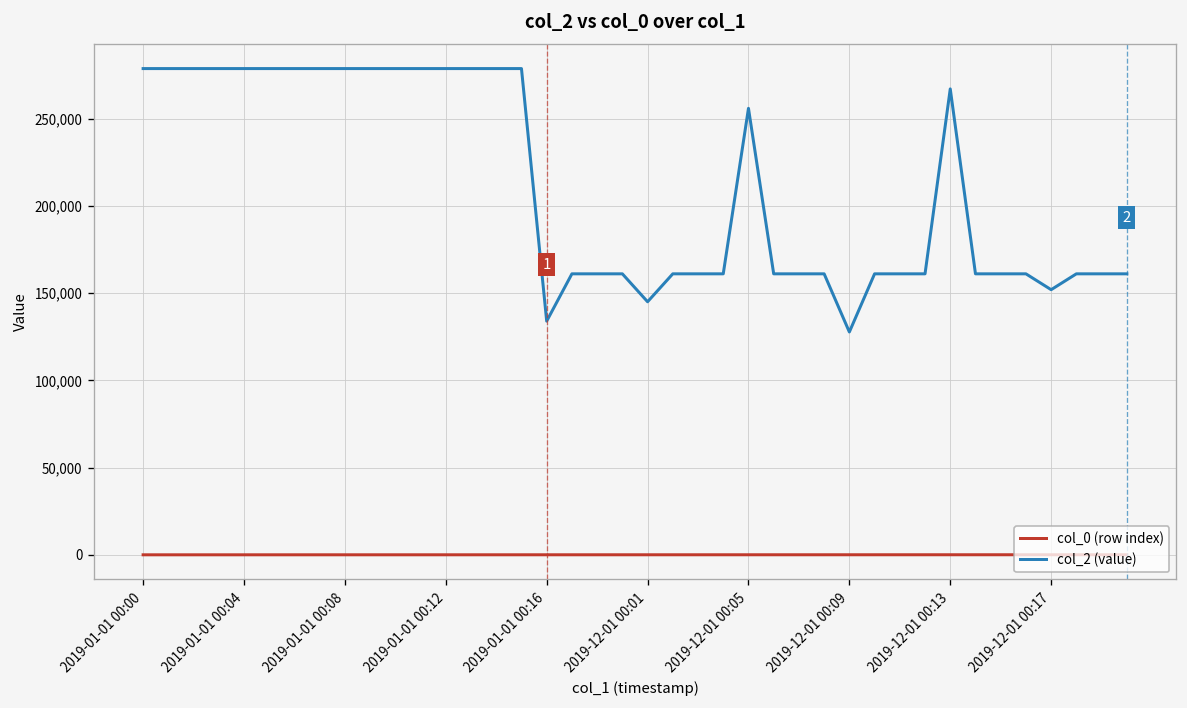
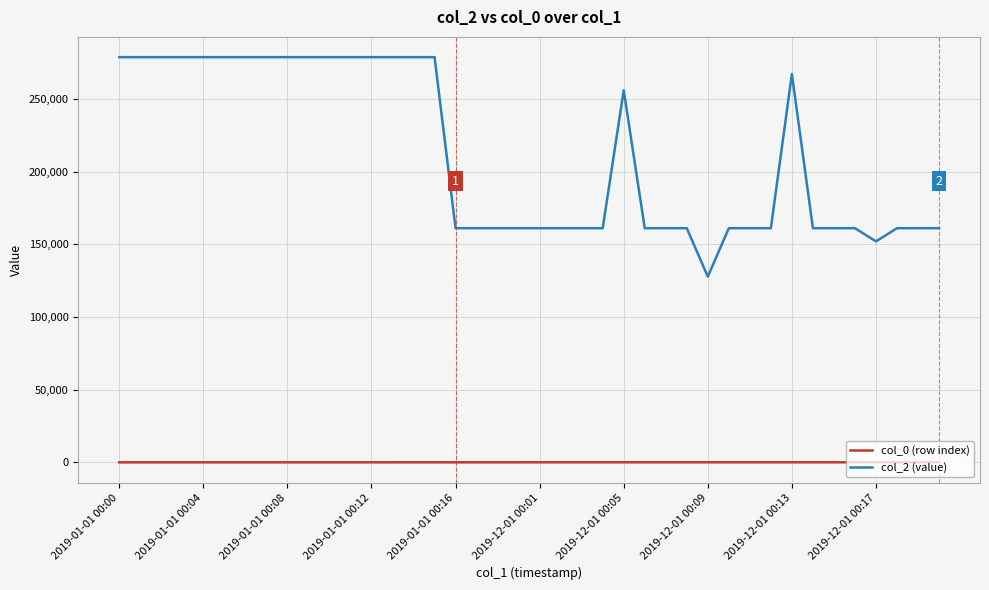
col_2 (value), 2019-01-01 00:16: 134,000 -> 161,000
col_2 (value), 2019-12-01 00:01: 145,000 -> 161,000
